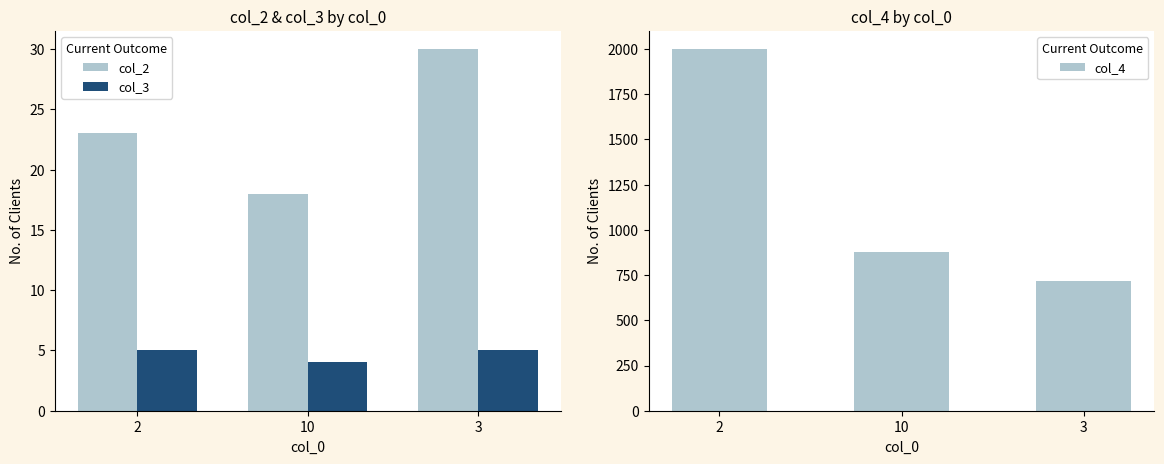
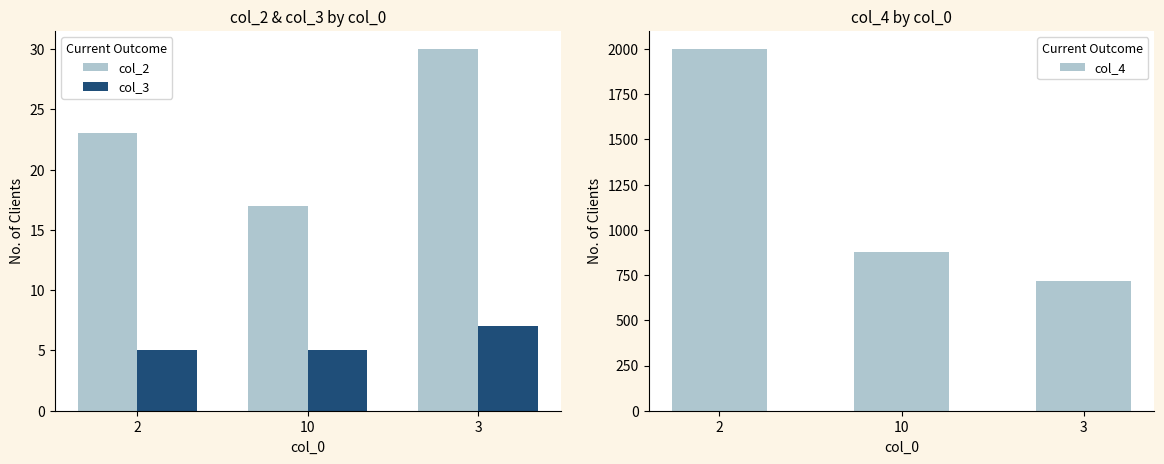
col_2 & col_3 by col_0, col_2, 10: 18 -> 17
col_2 & col_3 by col_0, col_3, 10: 4 -> 5
col_2 & col_3 by col_0, col_3, 3: 5 -> 7
